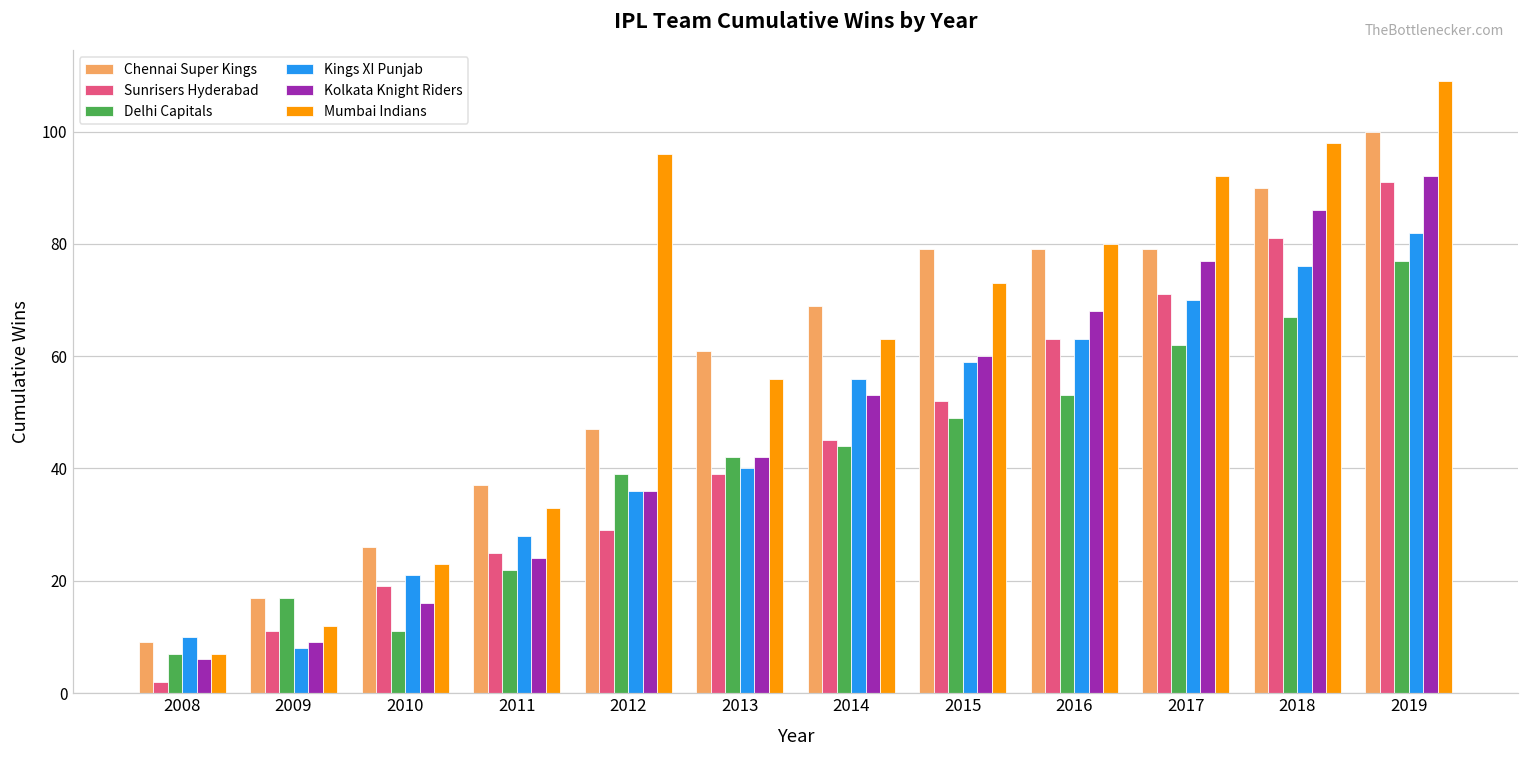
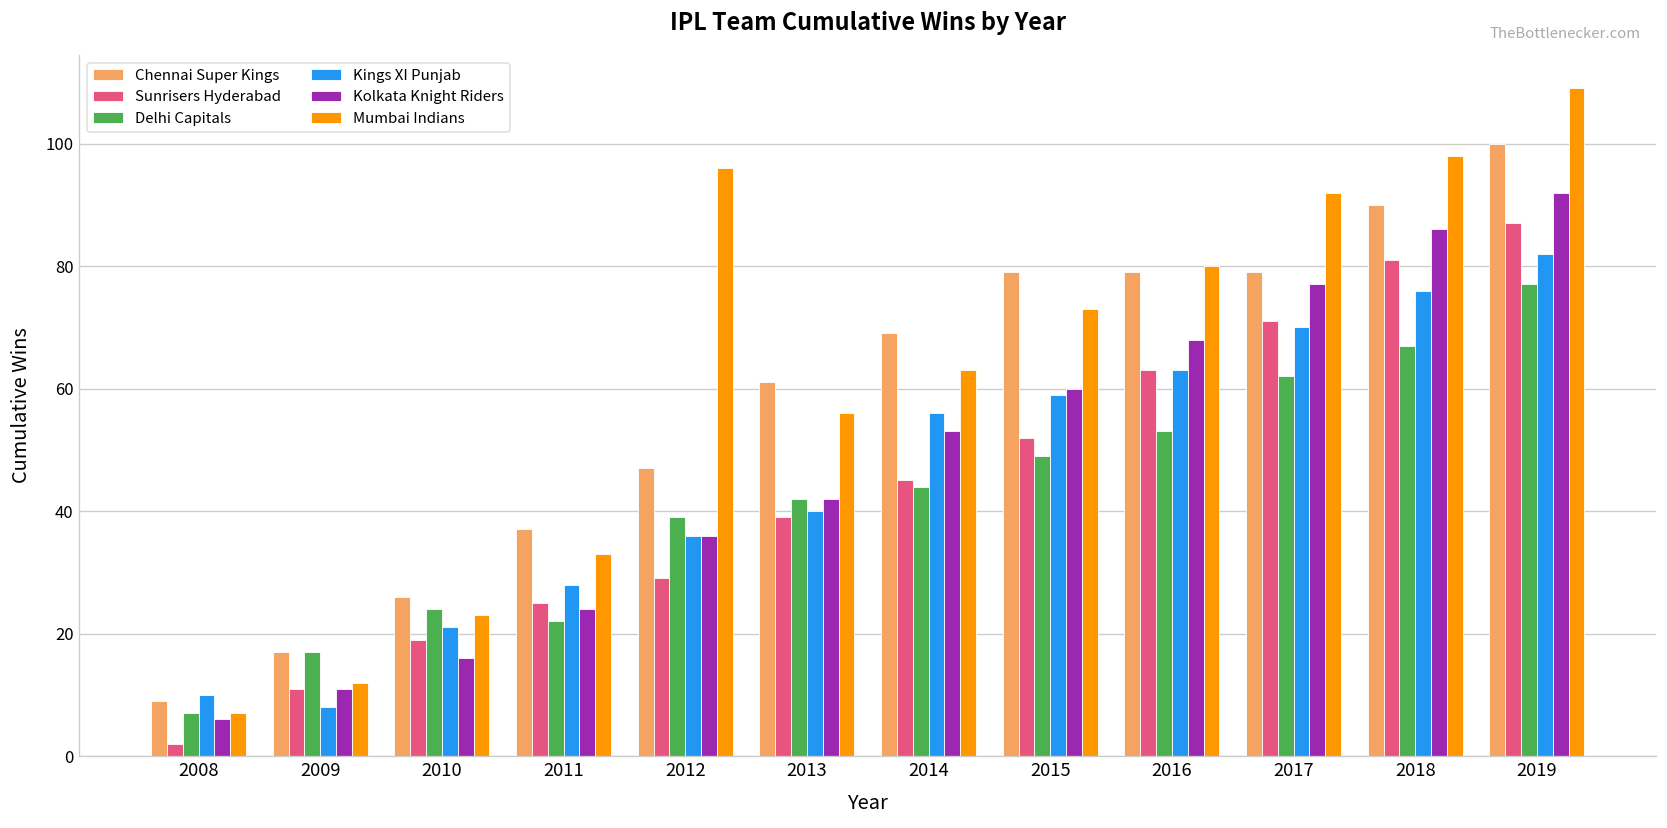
Kolkata Knight Riders, 2009: 9 -> 11
Delhi Capitals, 2010: 11 -> 24
Sunrisers Hyderabad, 2019: 91 -> 87
